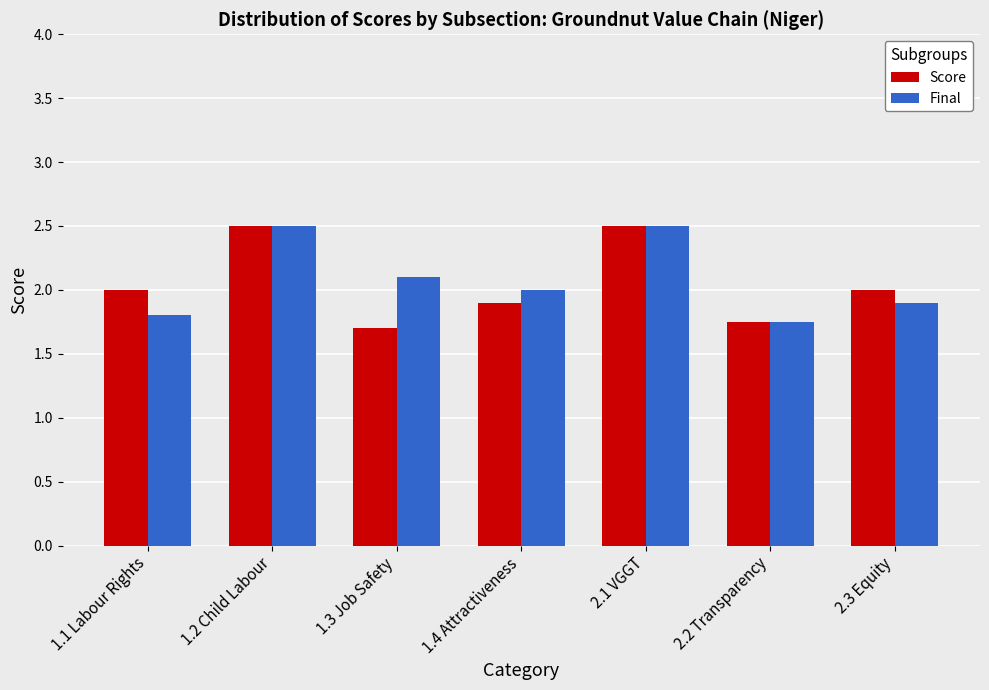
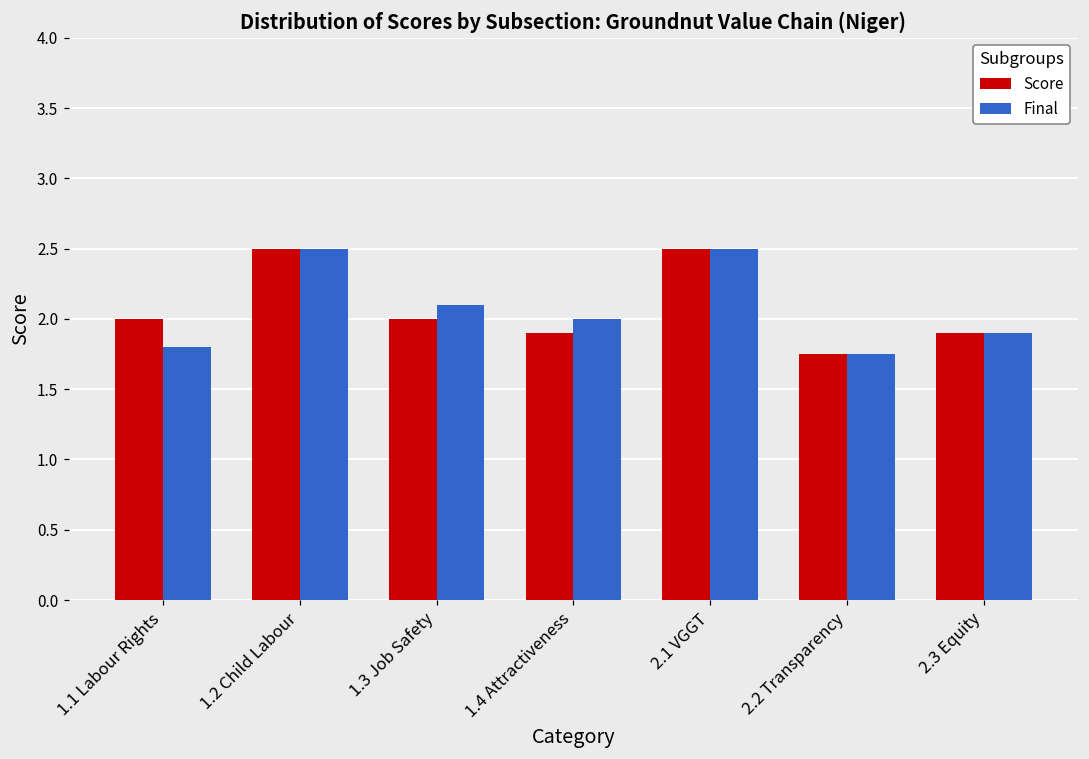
Score, 1.3 Job Safety: 1.7 -> 2.0
Score, 2.3 Equity: 2.0 -> 1.9
